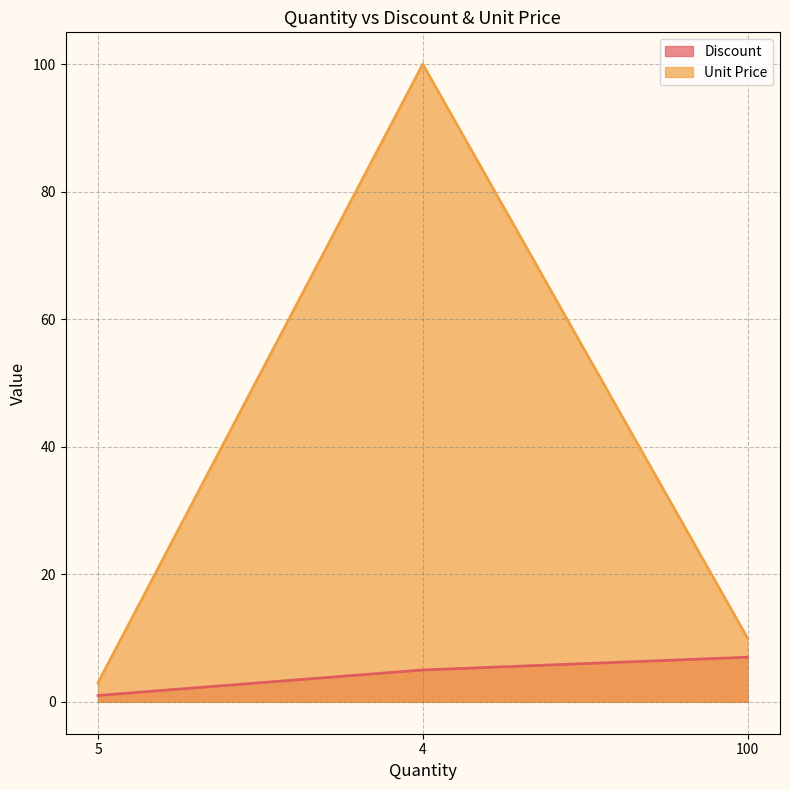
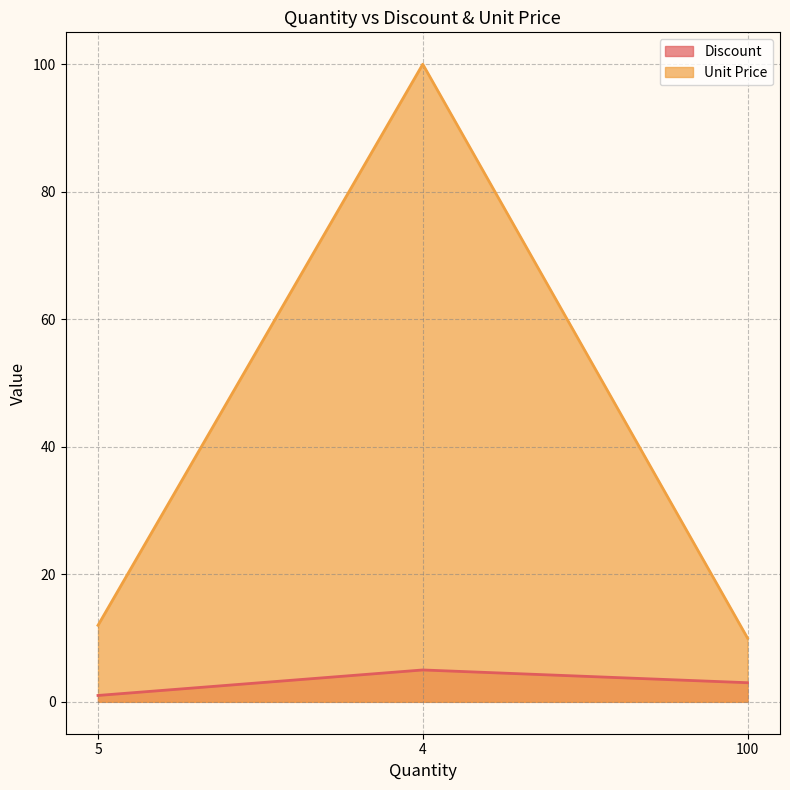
Unit Price, 5: 3 -> 12
Discount, 100: 7 -> 3
